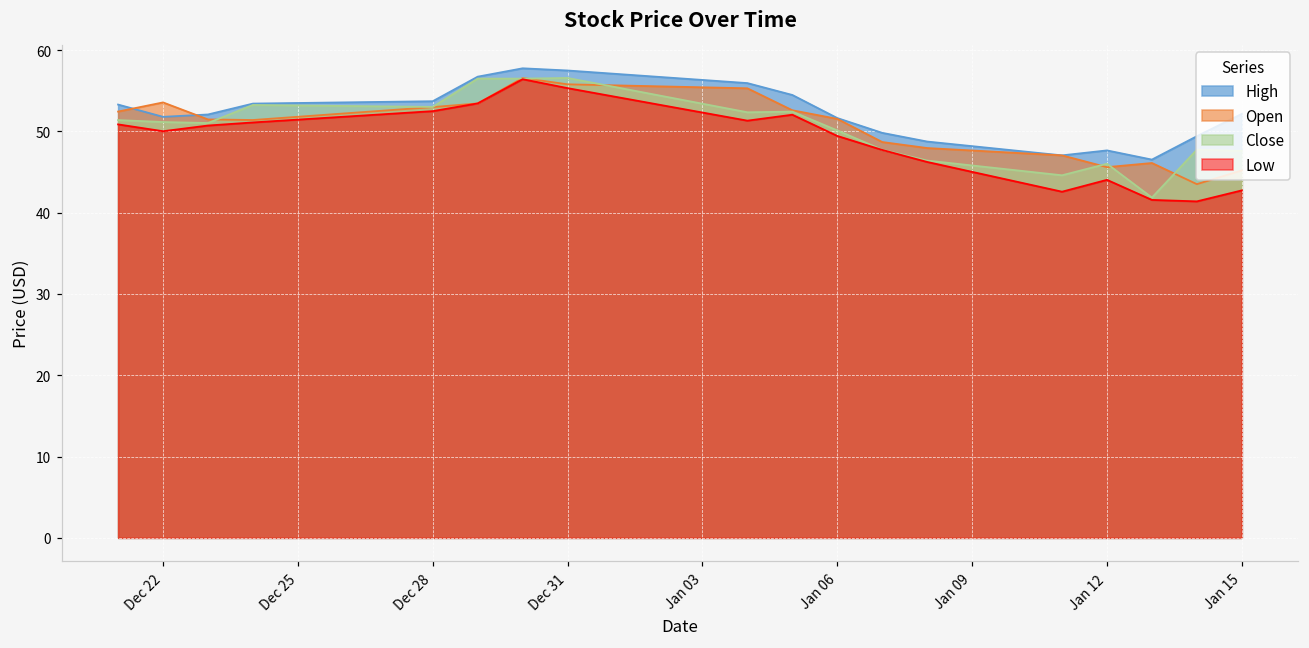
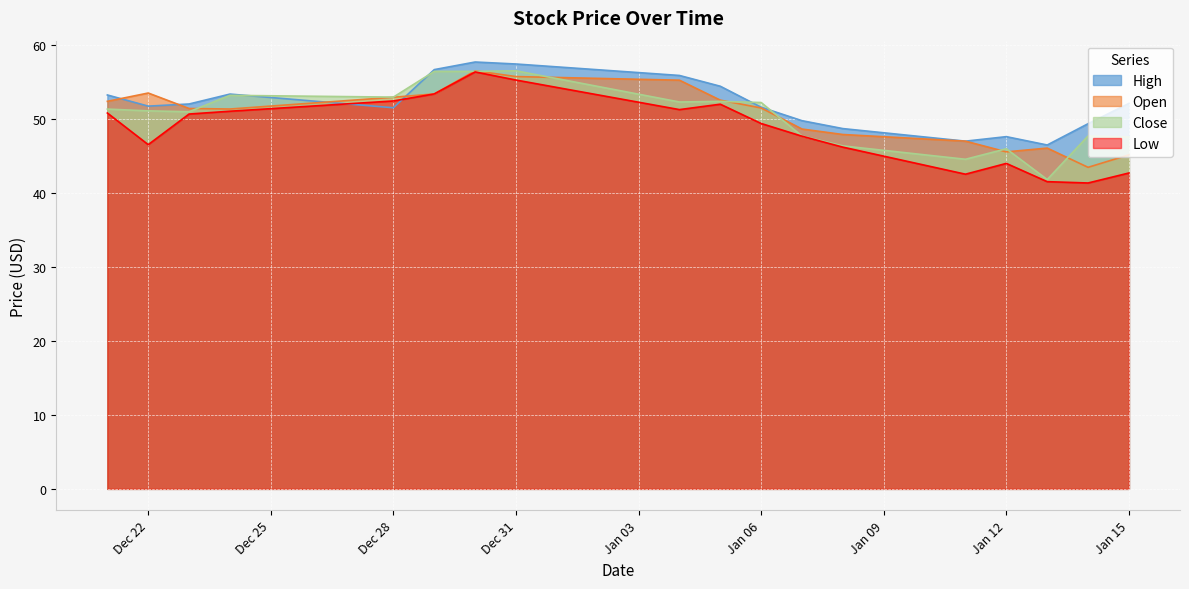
Low, Dec 22: 50 -> 47
High, Dec 28: 54 -> 52
Close, Jan 06: 50 -> 52
